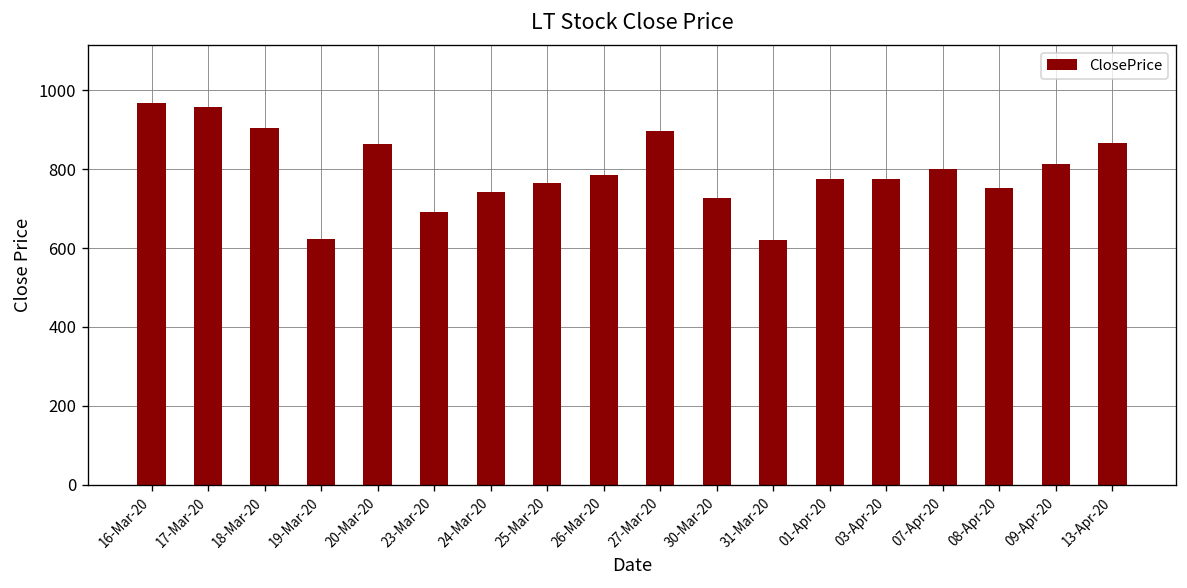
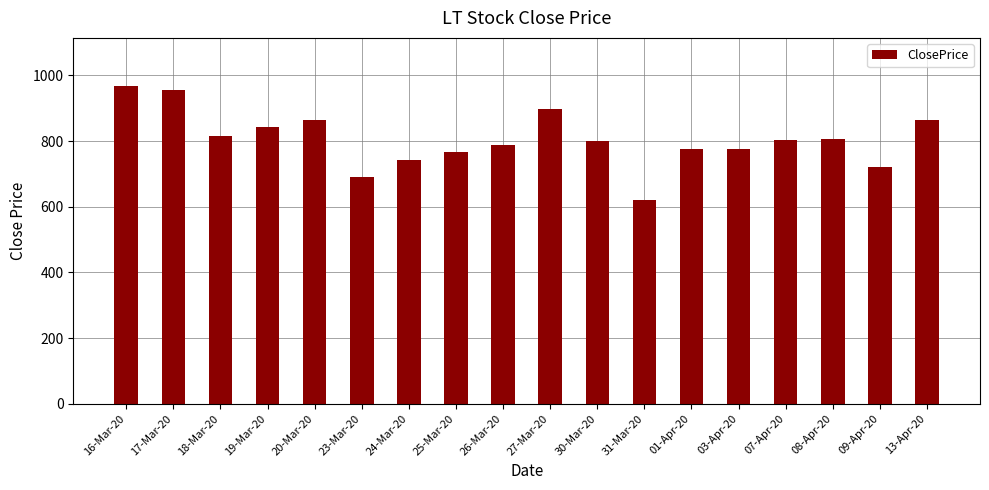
18-Mar-20: 900 -> 820
19-Mar-20: 620 -> 840
30-Mar-20: 730 -> 800
08-Apr-20: 750 -> 810
09-Apr-20: 810 -> 720
